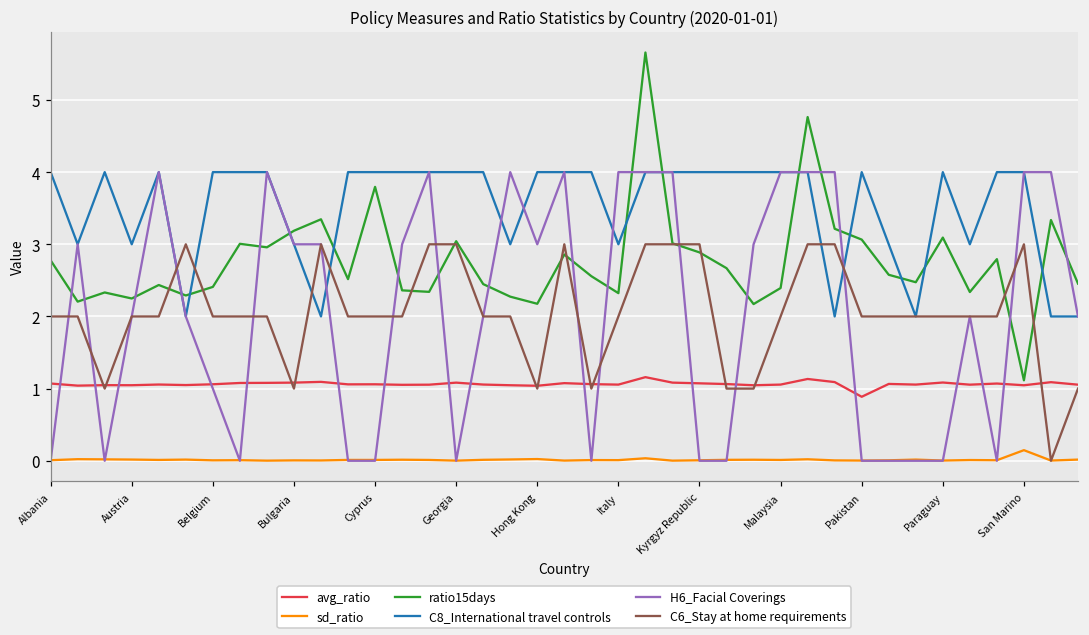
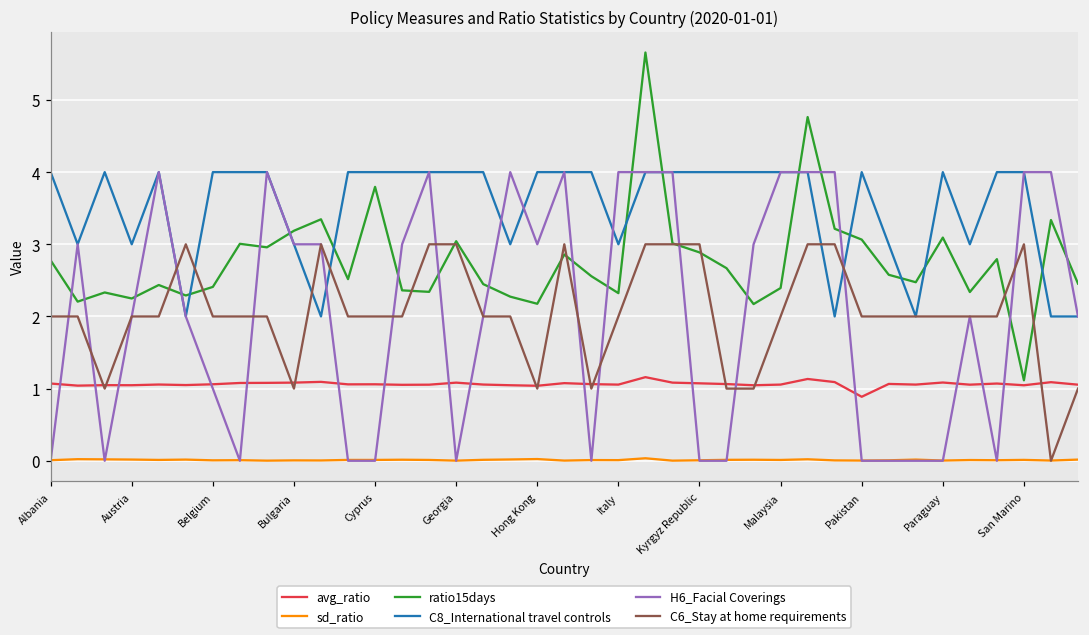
sd_ratio, San Marino: 0.1 -> 0.0
